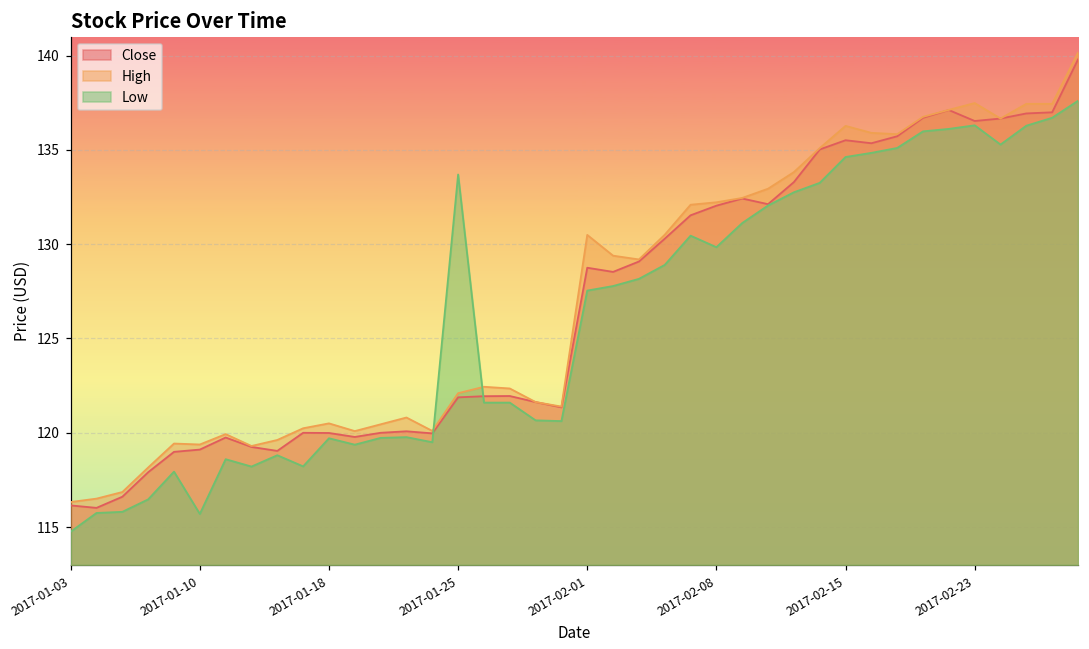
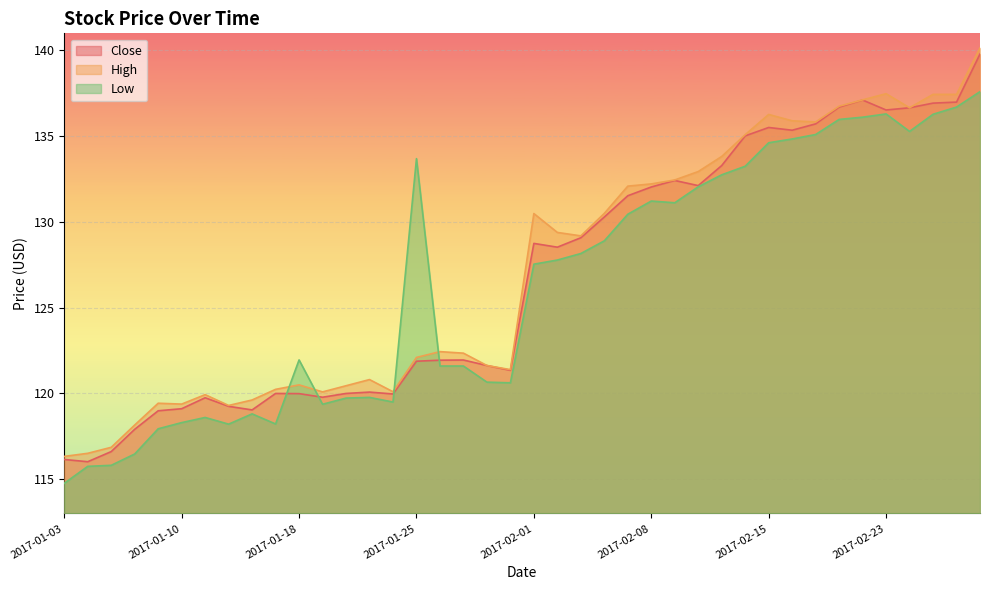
Low, 2017-01-10: 115.7 -> 118.3
Low, 2017-01-18: 119.7 -> 122.0
Low, 2017-02-08: 129.8 -> 131.2
